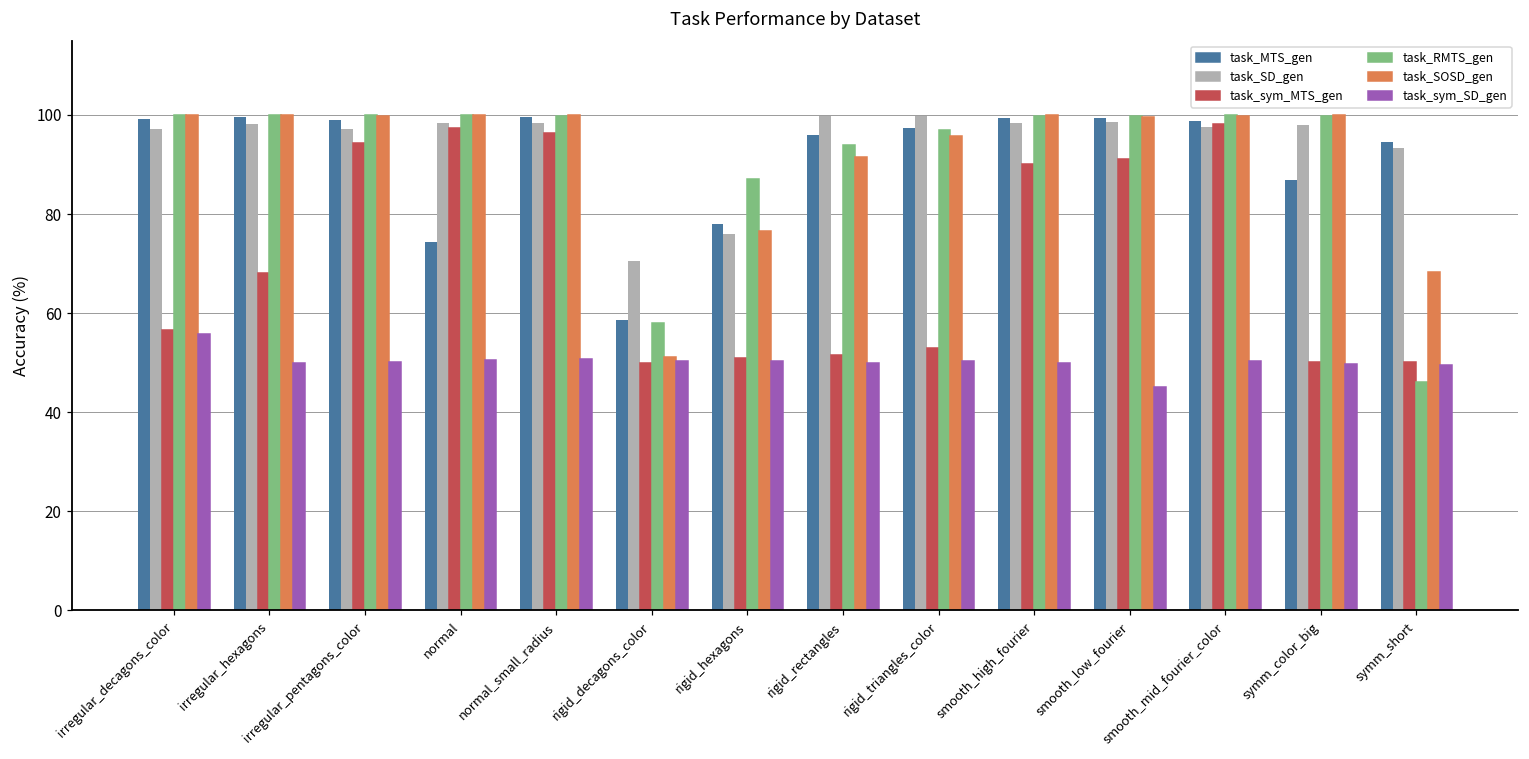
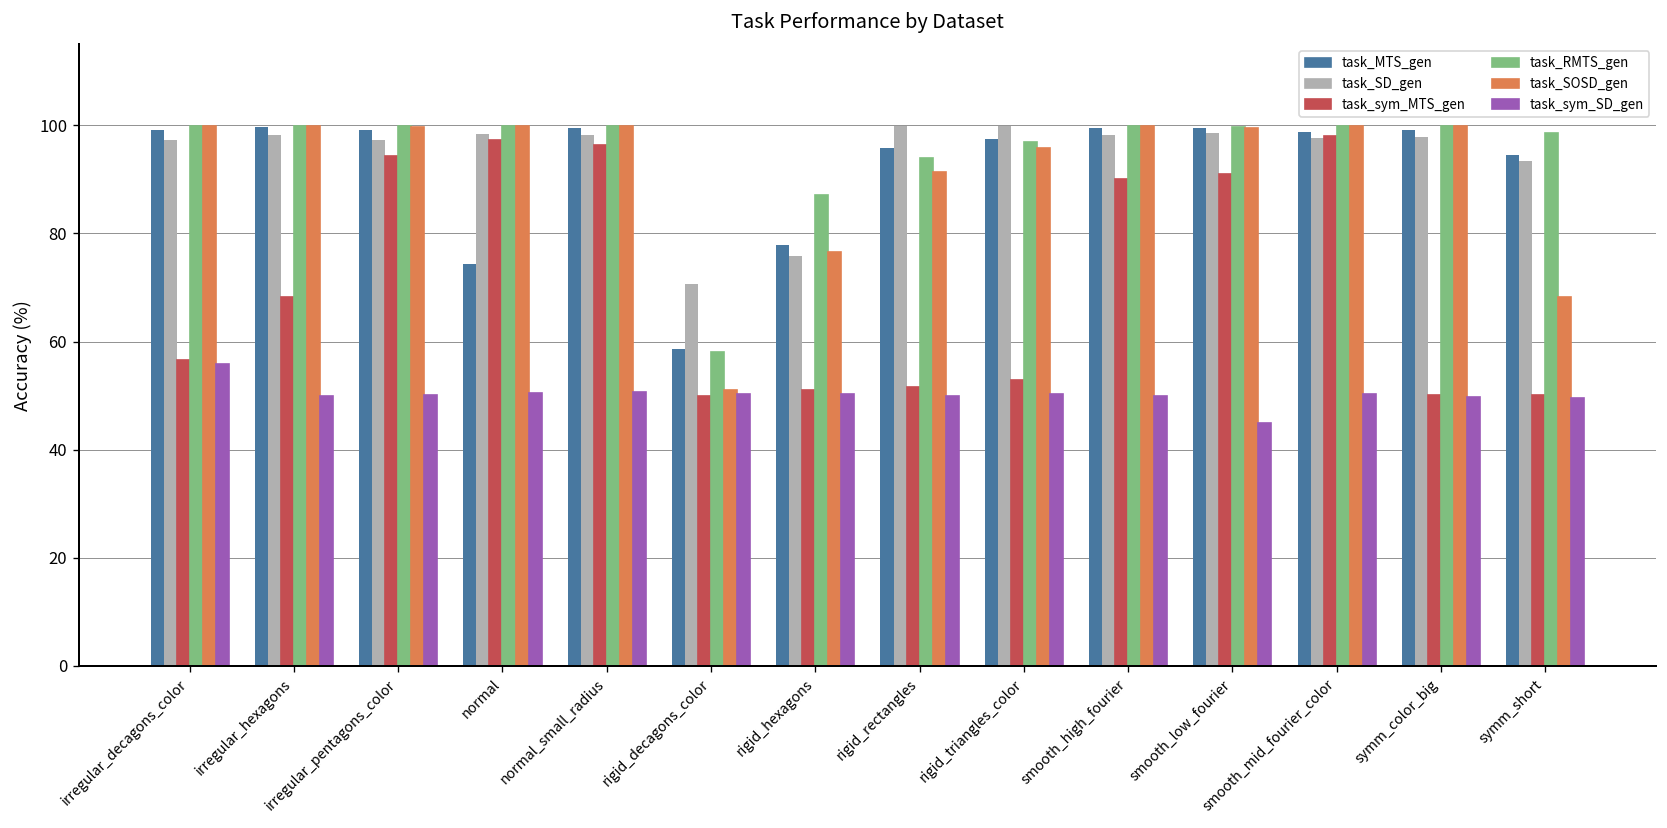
task_MTS_gen, symm_color_big: 87 -> 99
task_RMTS_gen, symm_short: 46 -> 99
